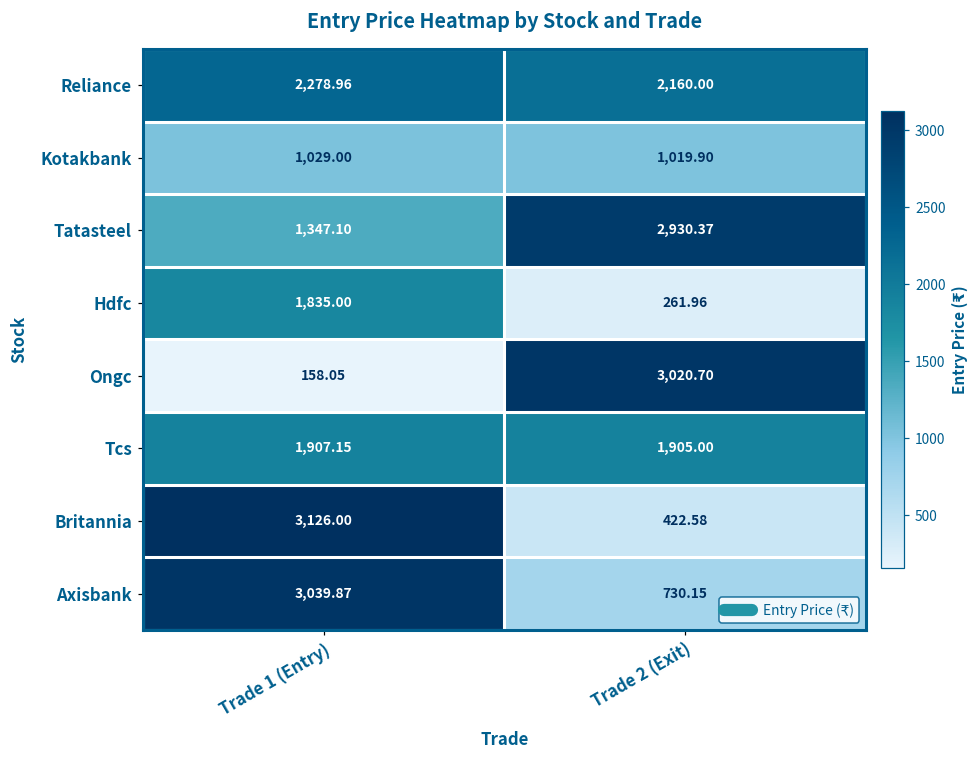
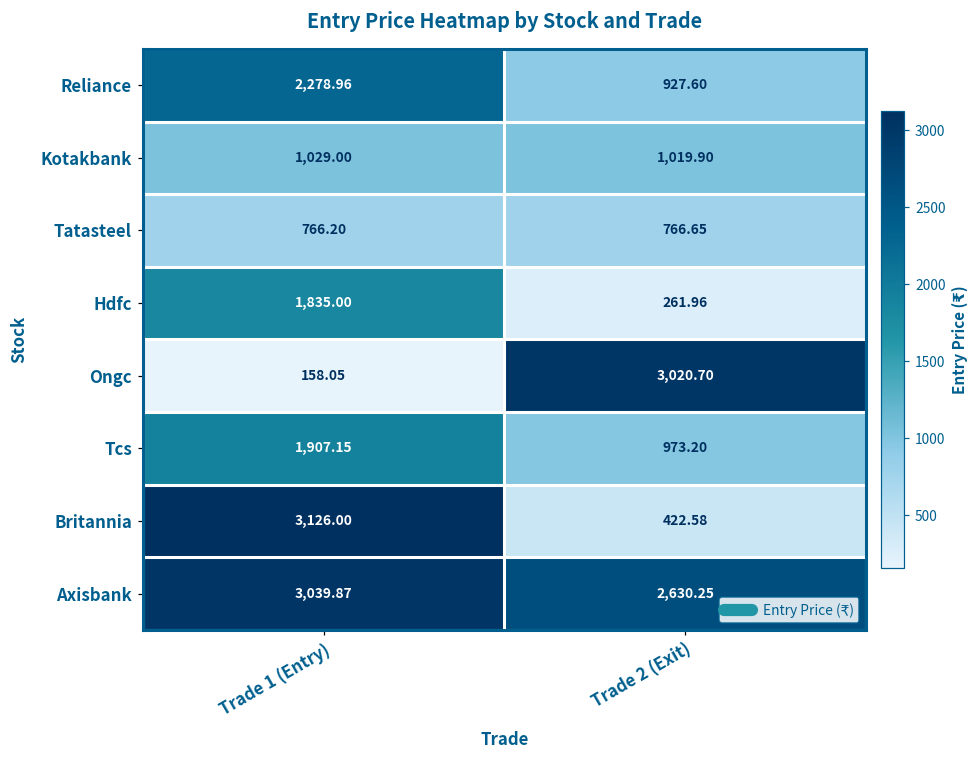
Reliance, Trade 2 (Exit): 2,160.00 -> 927.60
Tatasteel, Trade 1 (Entry): 1,347.10 -> 766.20
Tatasteel, Trade 2 (Exit): 2,930.37 -> 766.65
Tcs, Trade 2 (Exit): 1,905.00 -> 973.20
Axisbank, Trade 2 (Exit): 730.15 -> 2,630.25
